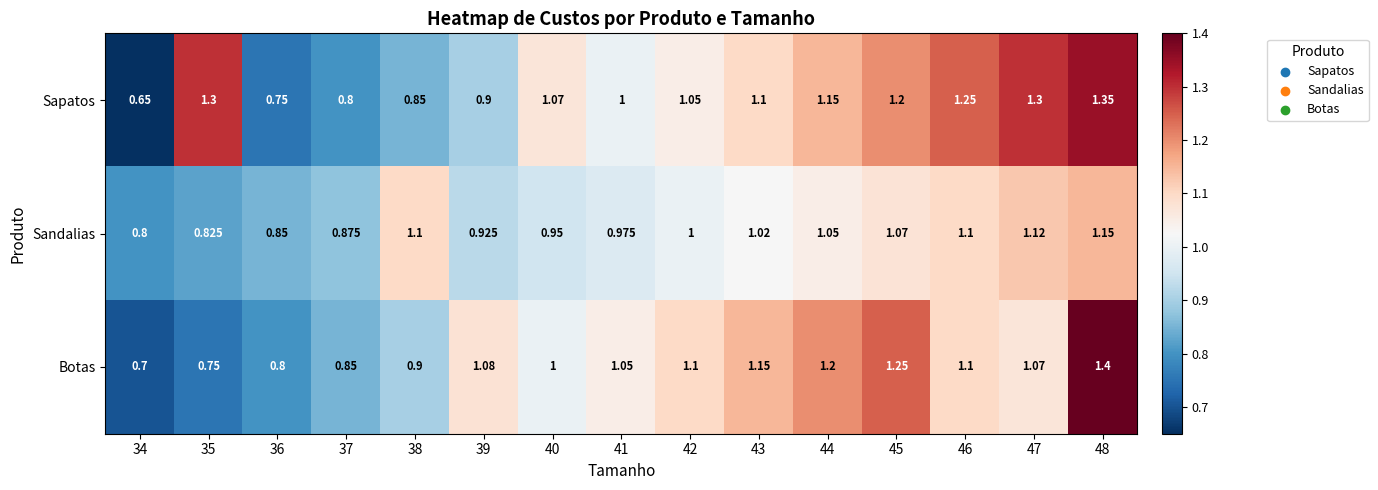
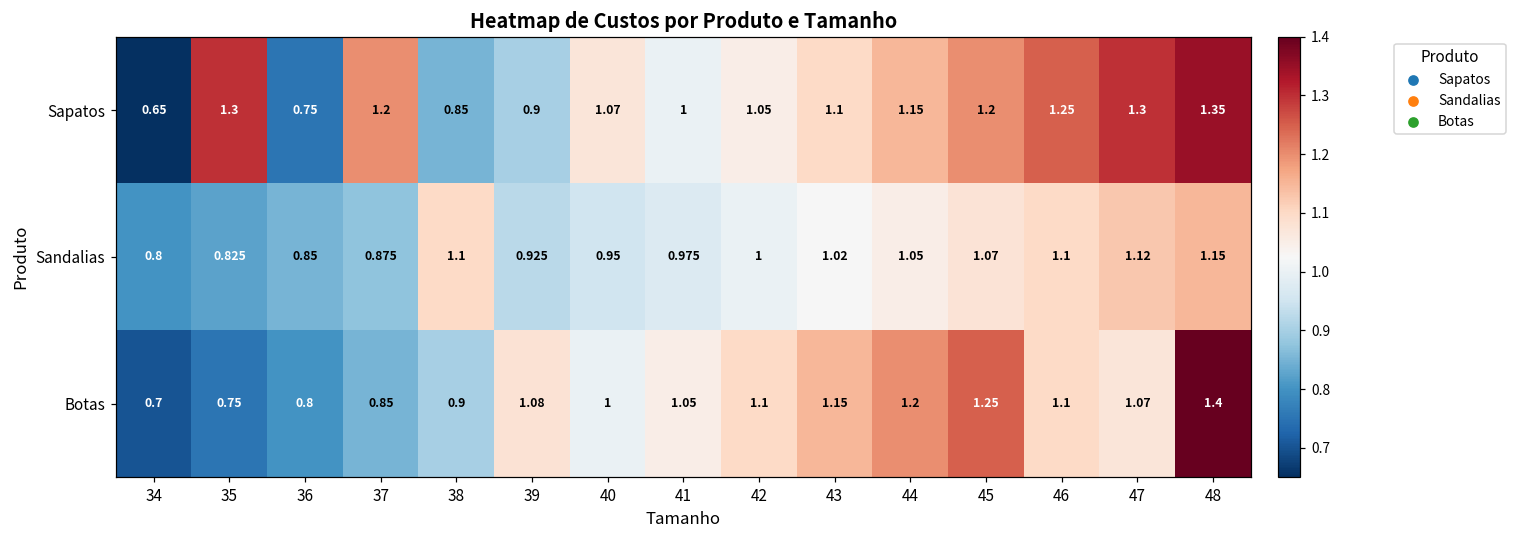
Sapatos, 37: 0.8 -> 1.2
